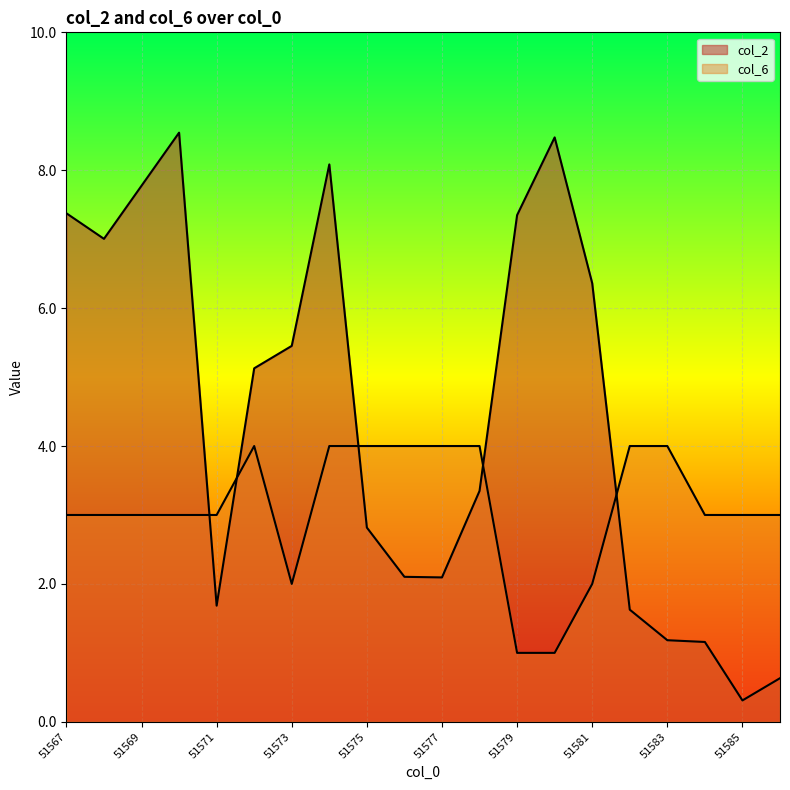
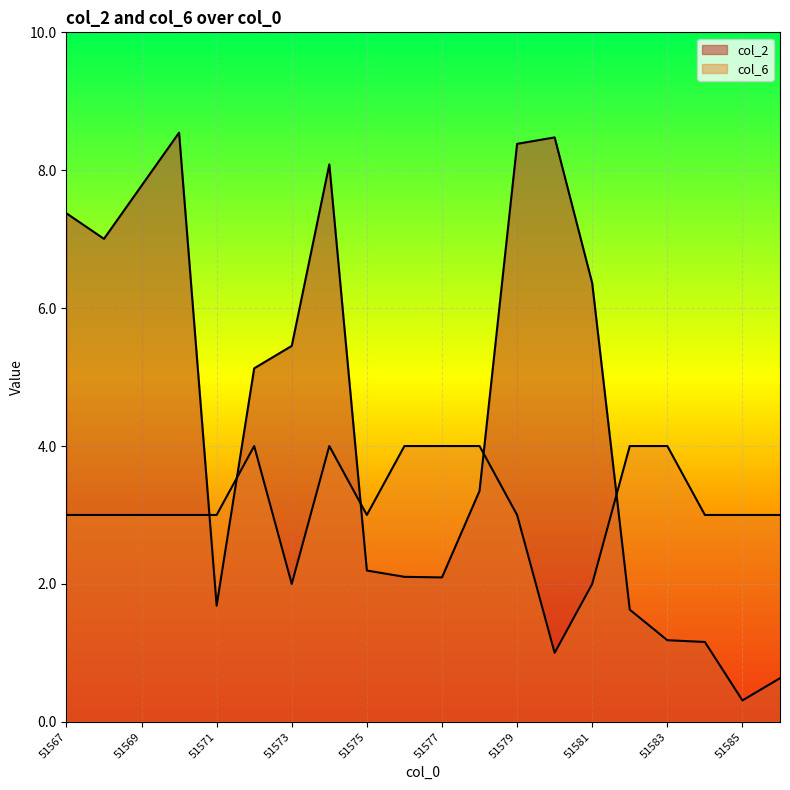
col_2, 51575: 2.8 -> 2.2
col_6, 51575: 4 -> 3
col_2, 51579: 7.3 -> 8.4
col_6, 51579: 1 -> 3
